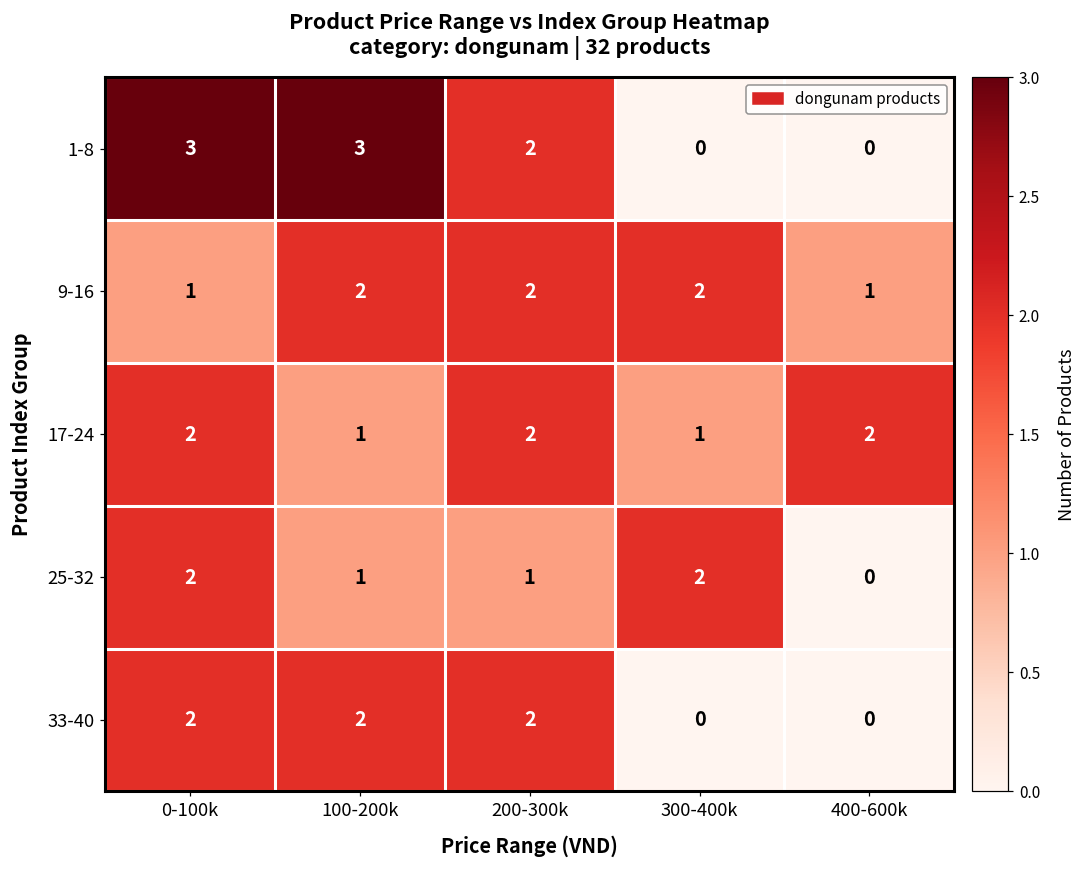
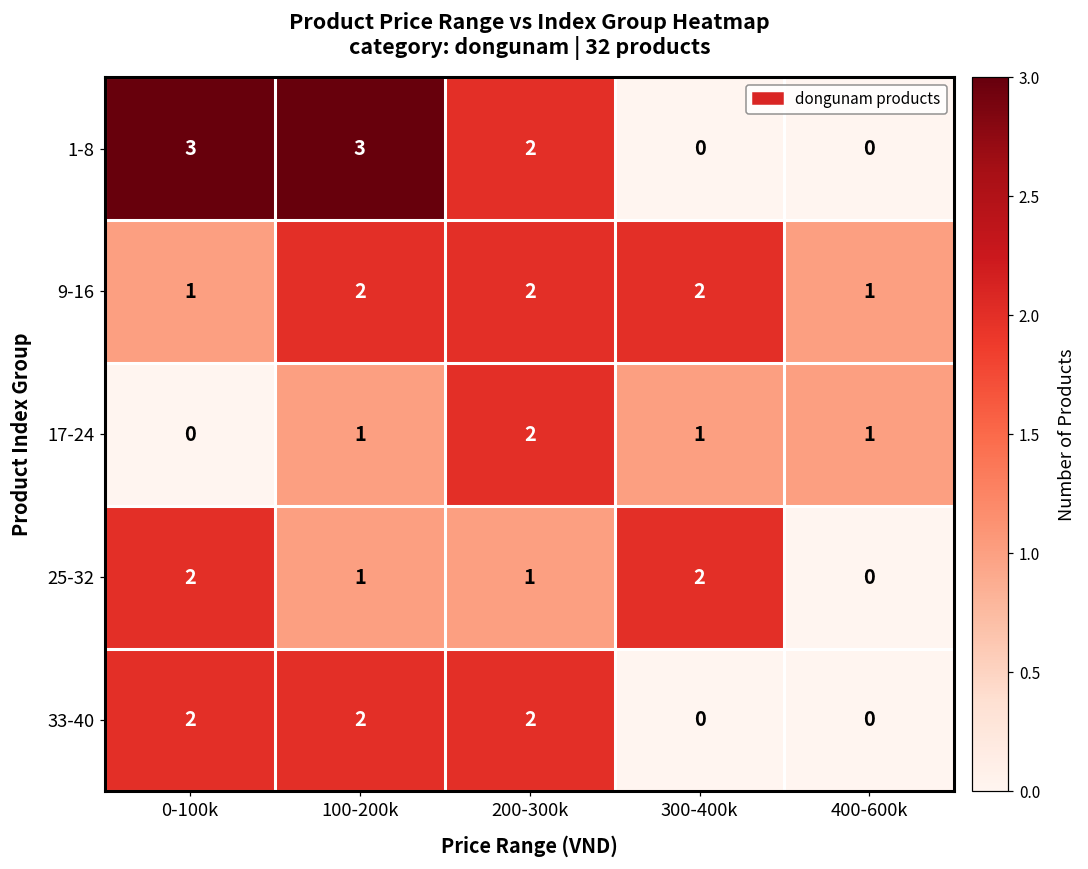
17-24, 0-100k: 2 -> 0
17-24, 400-600k: 2 -> 1
